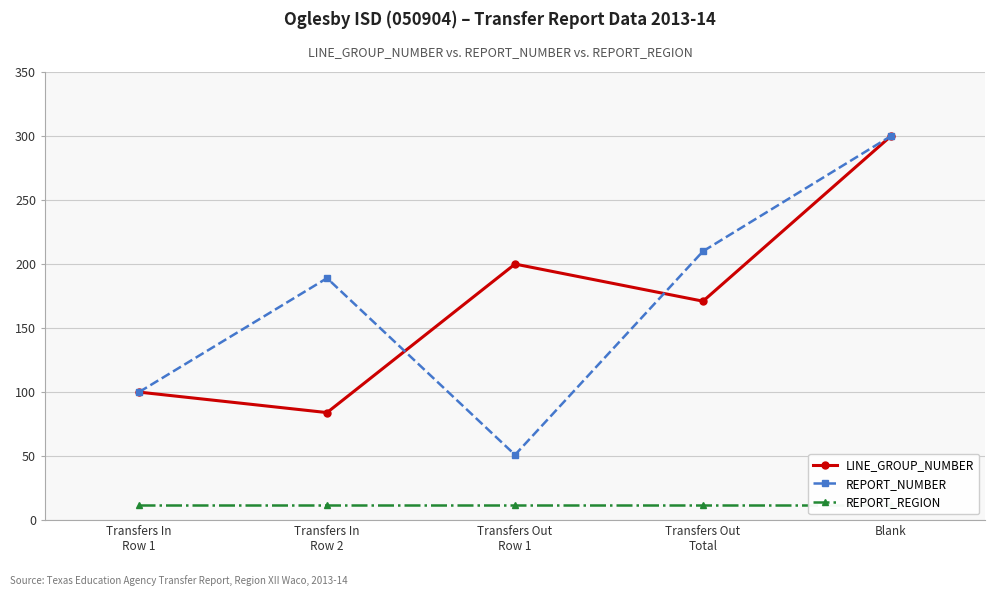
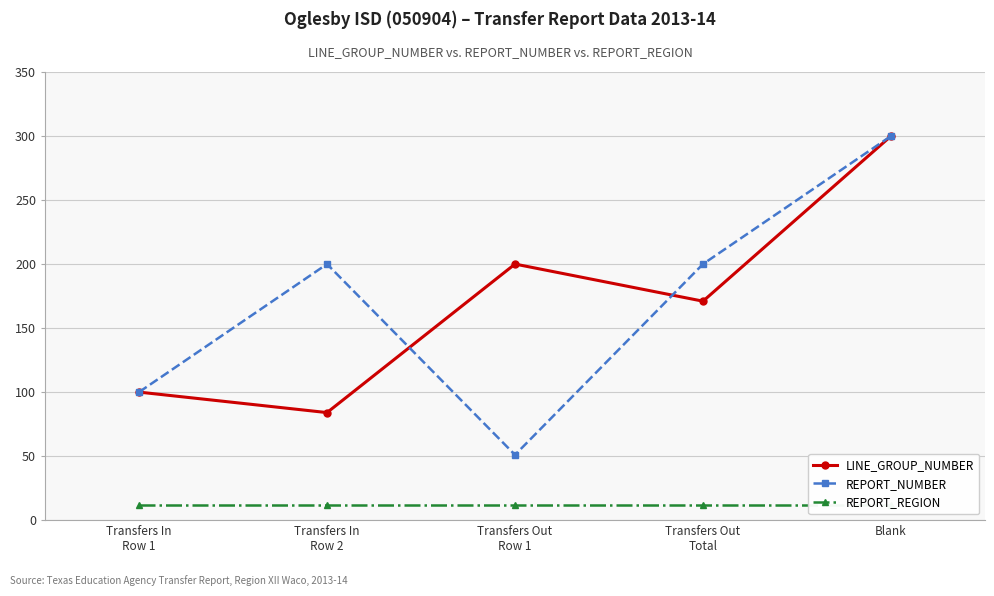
REPORT_NUMBER, Transfers In Row 2: 189 -> 200
REPORT_NUMBER, Transfers Out Total: 210 -> 200
